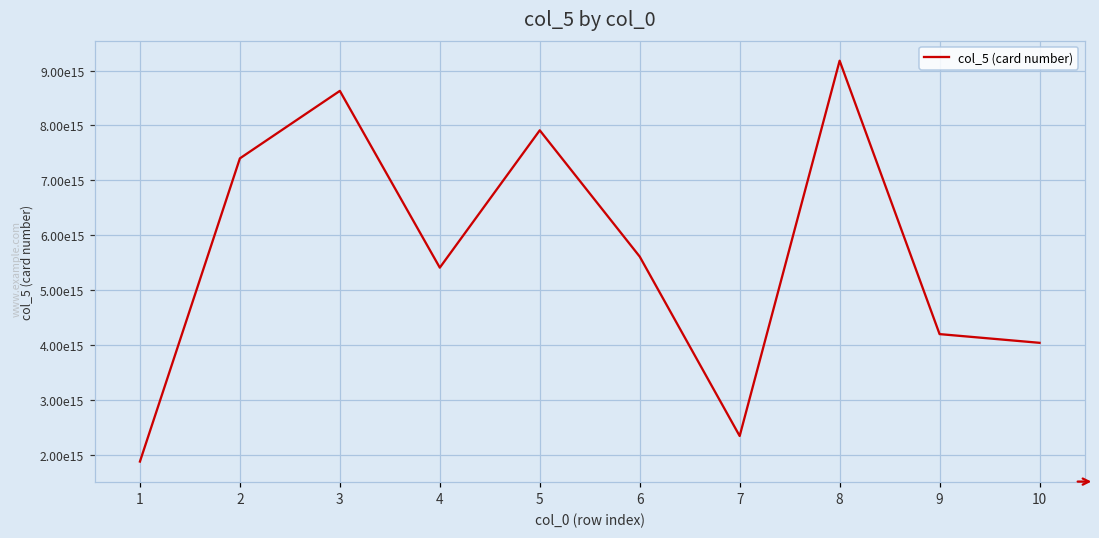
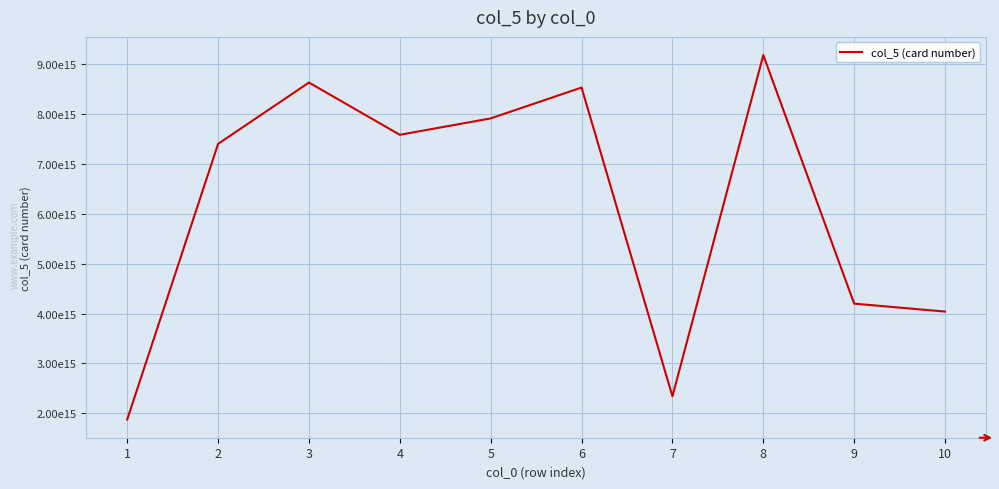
4: 5400000000000000 -> 7600000000000000
6: 5600000000000000 -> 8500000000000000
